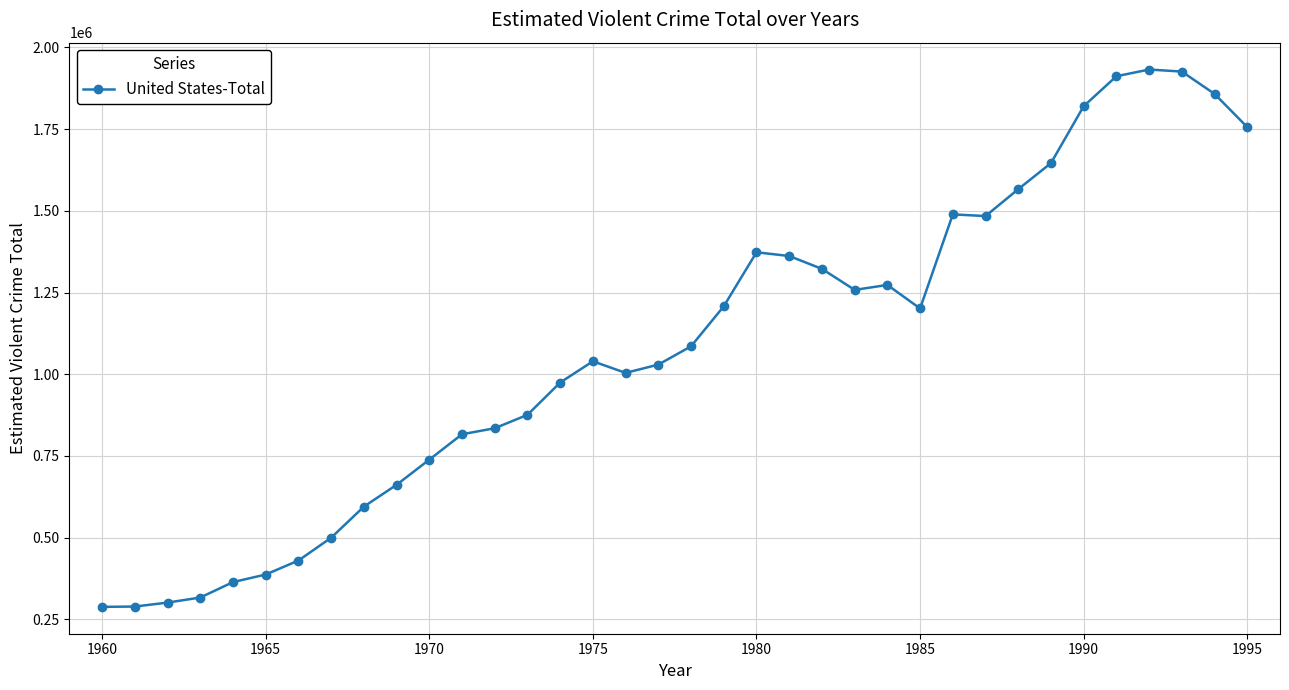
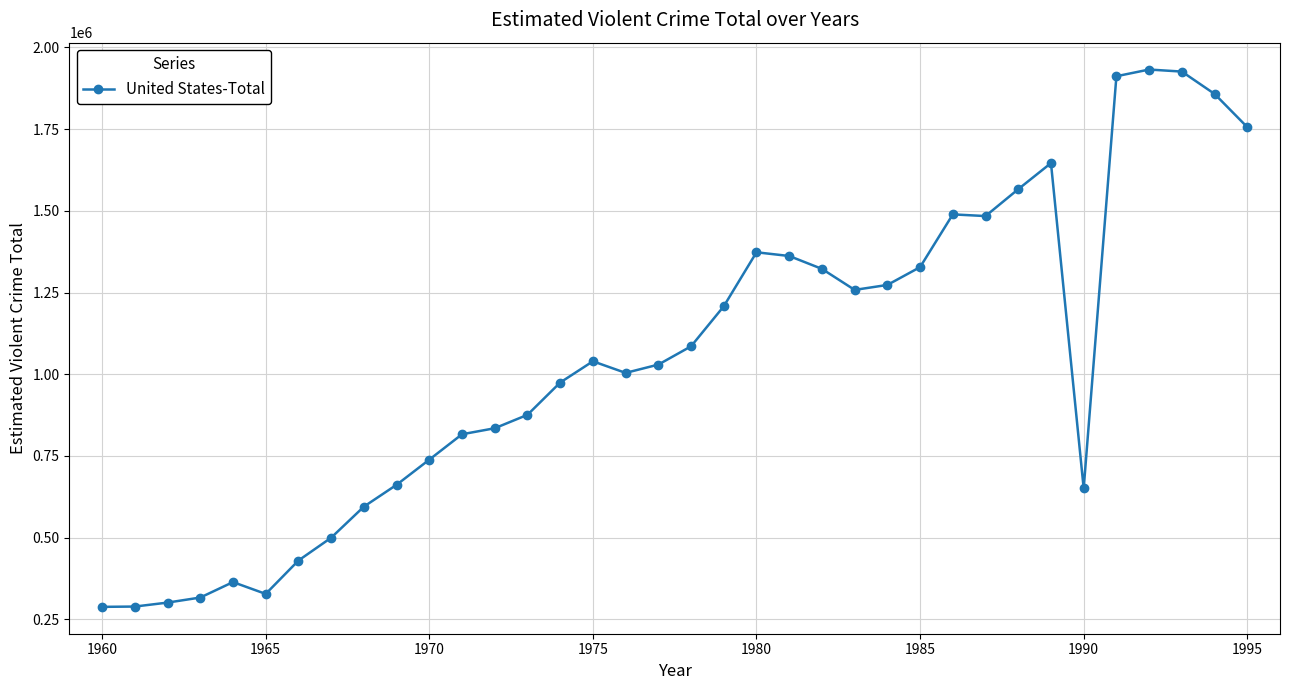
1965: 390000 -> 330000
1985: 1200000 -> 1330000
1990: 1820000 -> 650000
